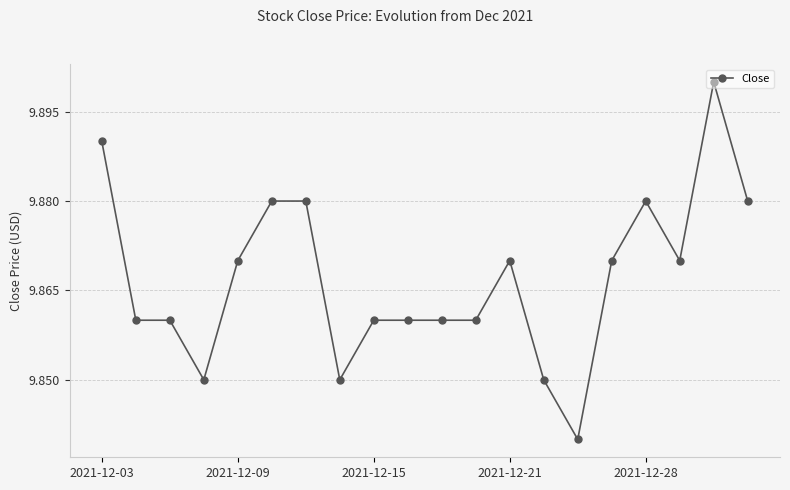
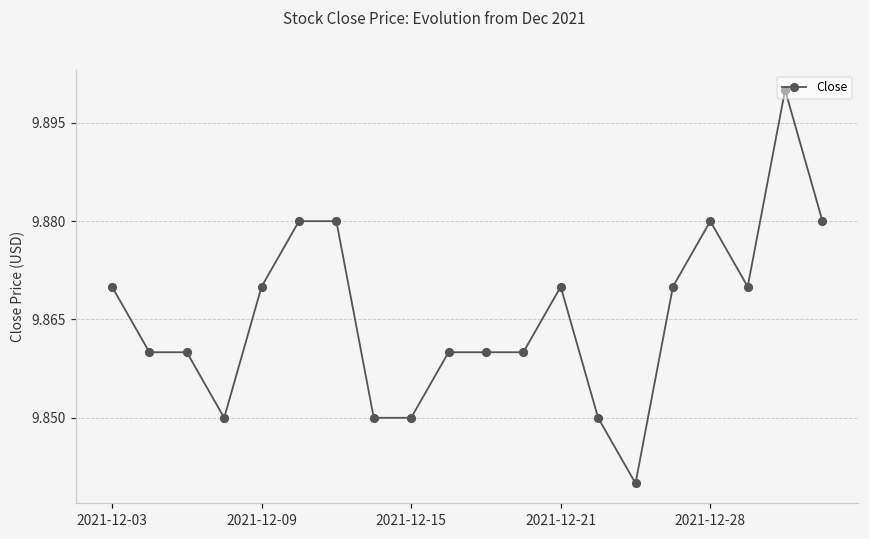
2021-12-03: 9.89 -> 9.87
2021-12-15: 9.86 -> 9.85
